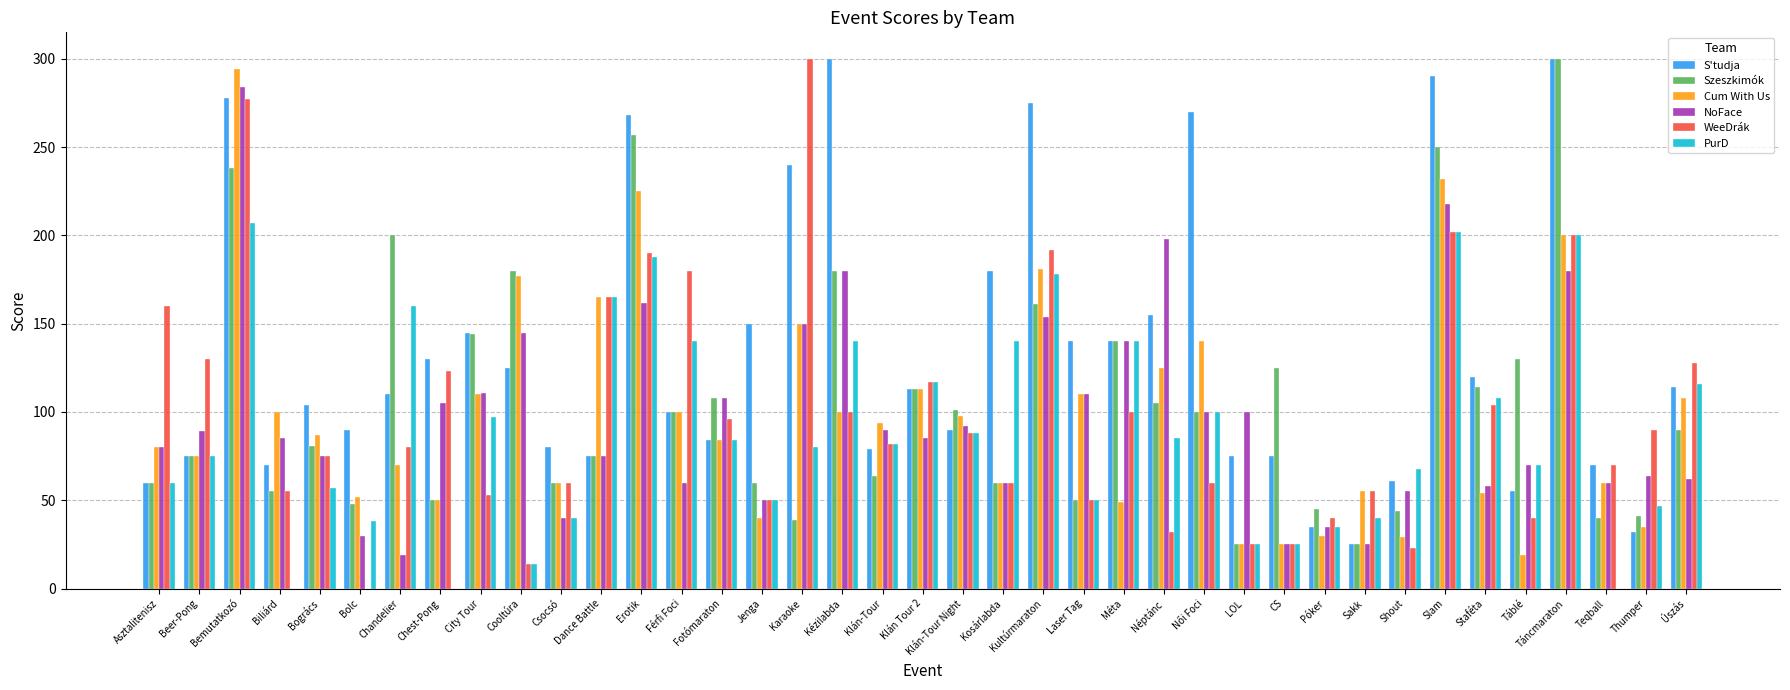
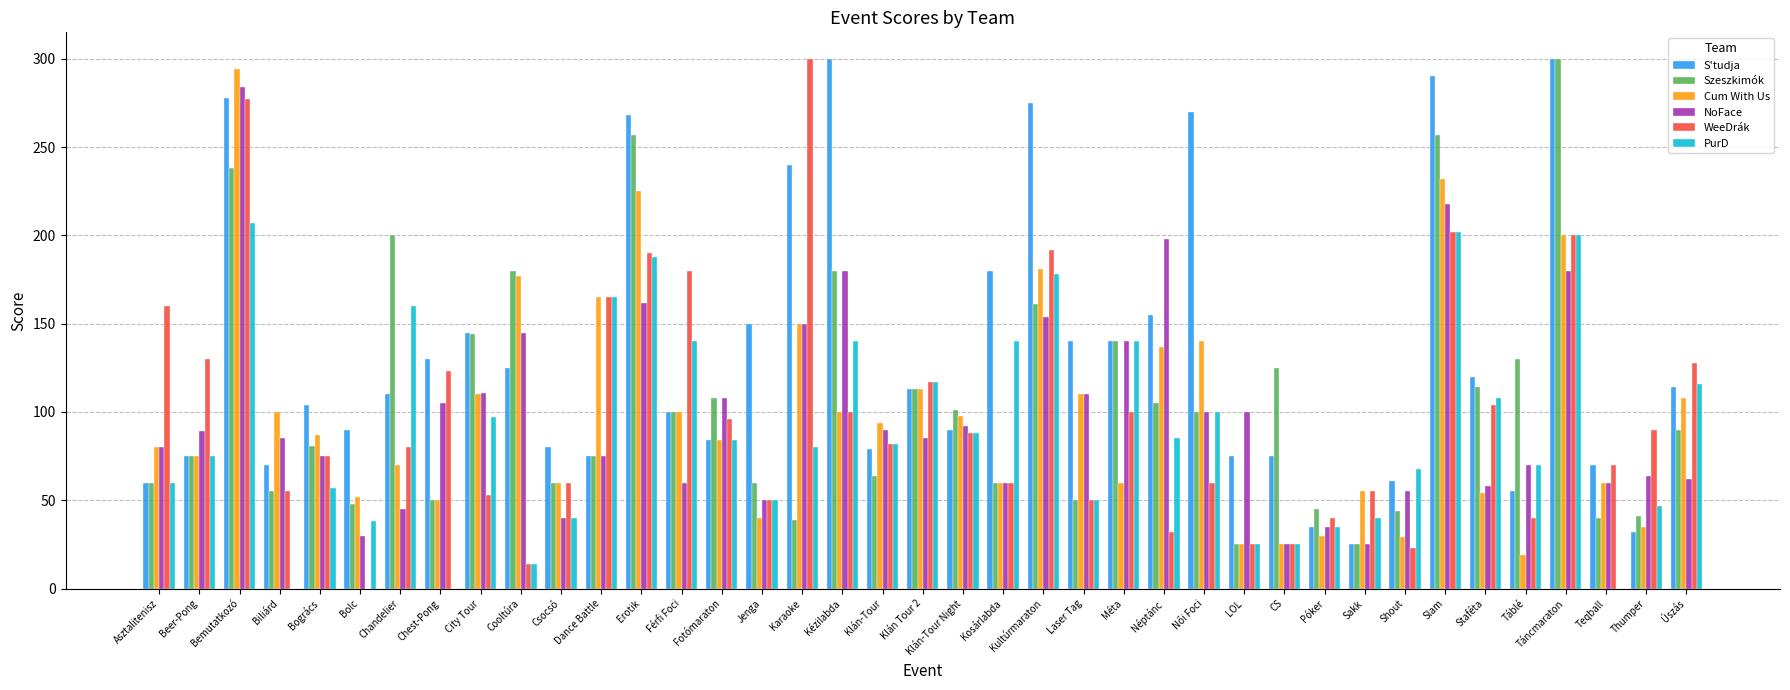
NoFace, Chandelier: 19 -> 45
Cum With Us, Méta: 49 -> 60
Cum With Us, Néptánc: 125 -> 137
Szeszkimók, Slam: 250 -> 257
